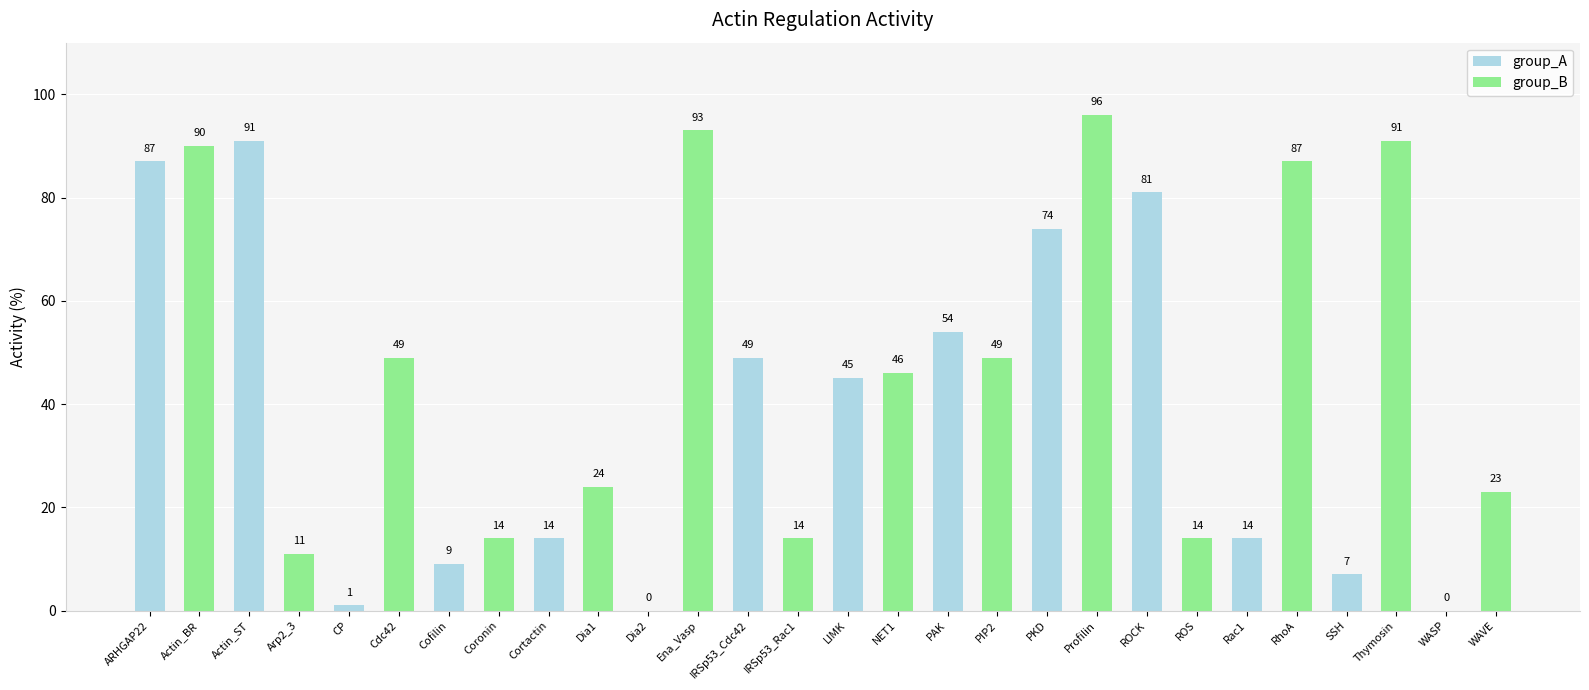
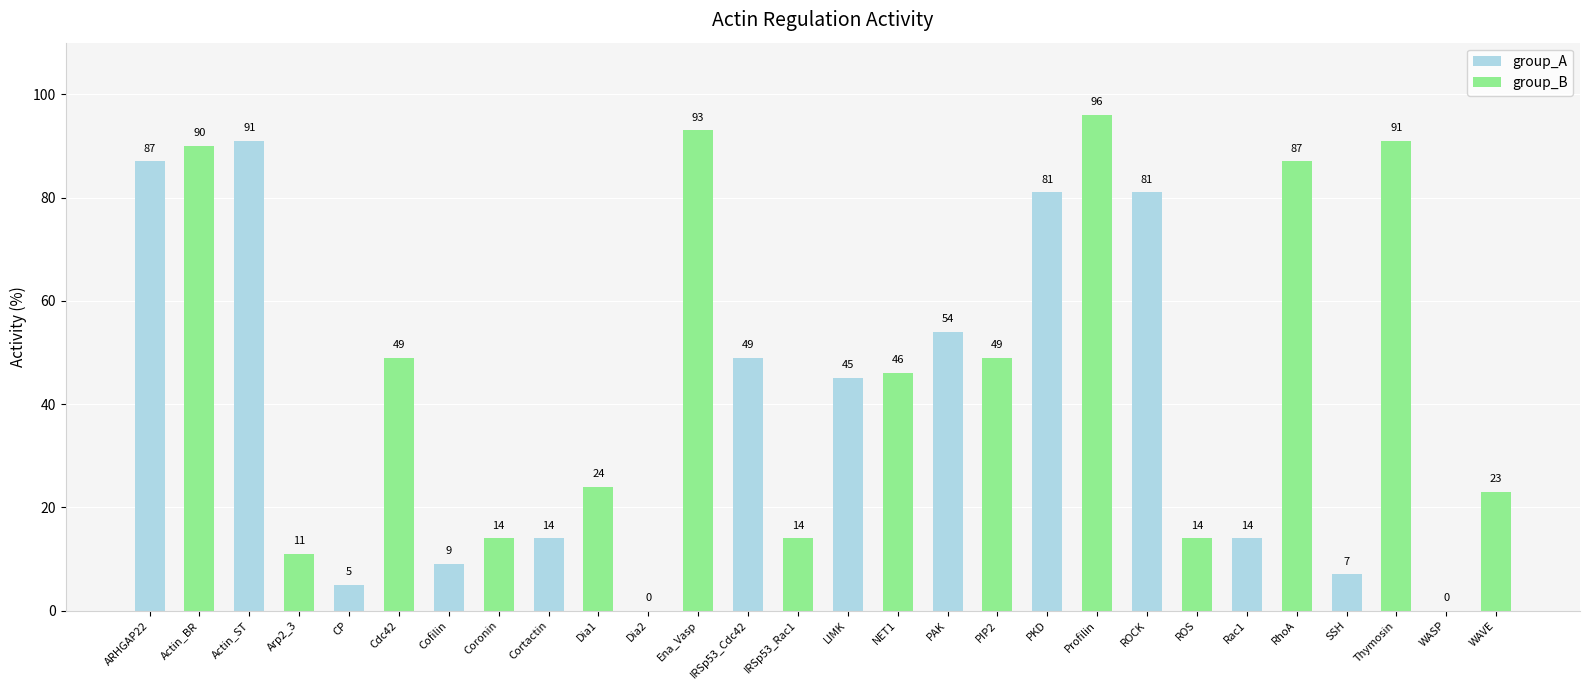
group_A, CP: 1 -> 5
group_A, PKD: 74 -> 81
